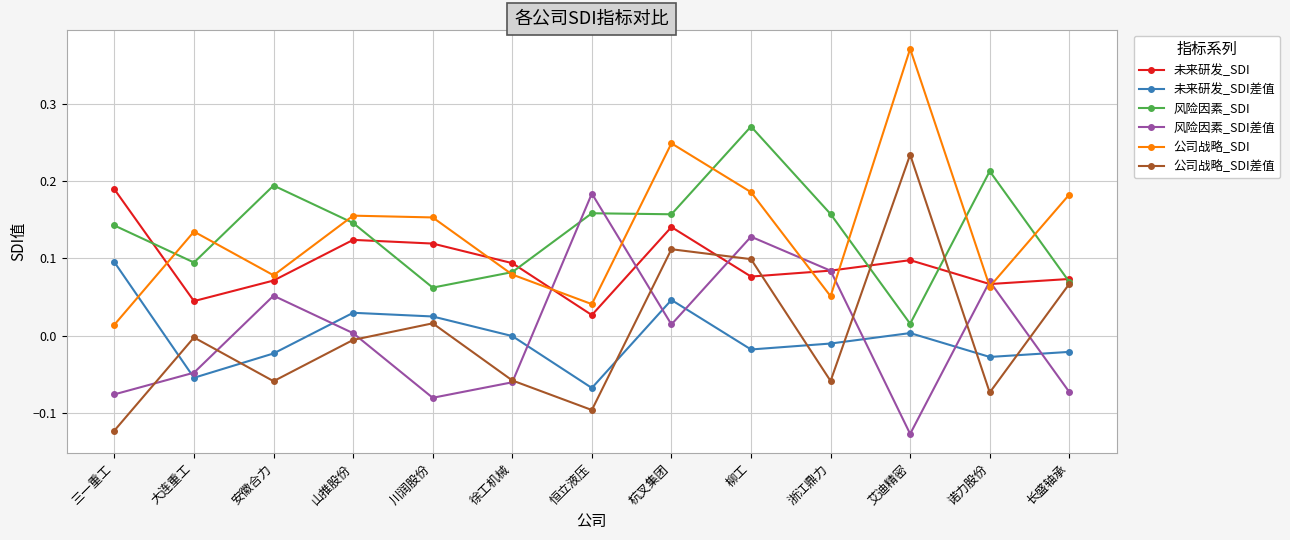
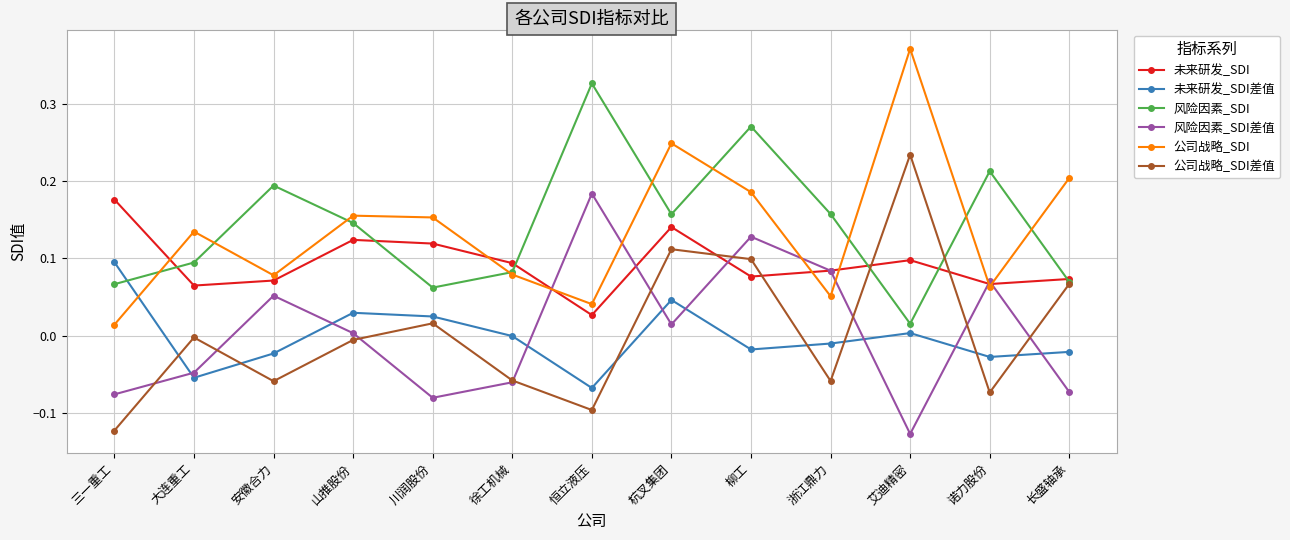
未来研发_SDI, 三一重工: 0.19 -> 0.18
风险因素_SDI, 三一重工: 0.14 -> 0.07
未来研发_SDI, 大连重工: 0.04 -> 0.06
风险因素_SDI, 恒立液压: 0.16 -> 0.33
公司战略_SDI, 长盛轴承: 0.18 -> 0.20
